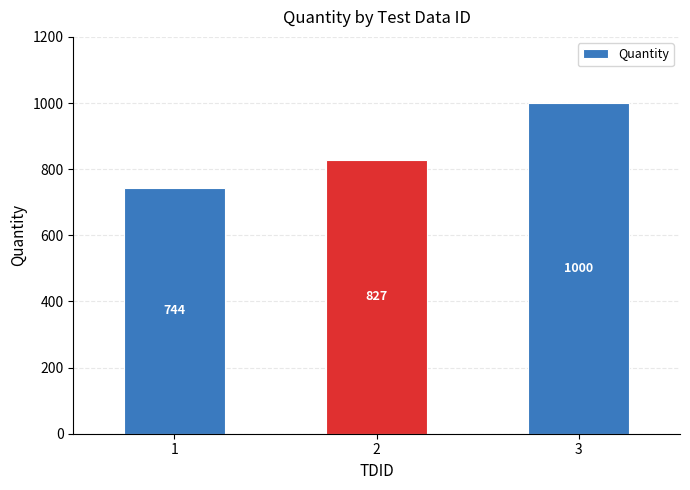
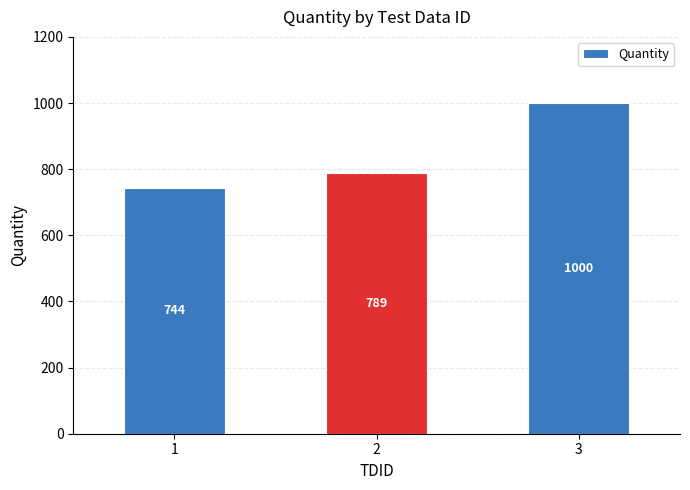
2: 827 -> 789
